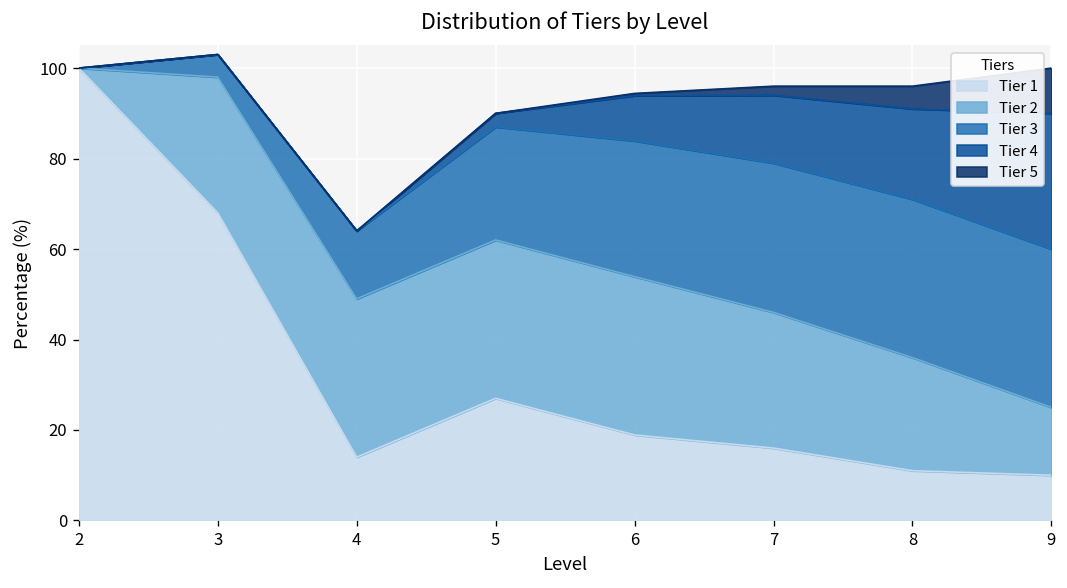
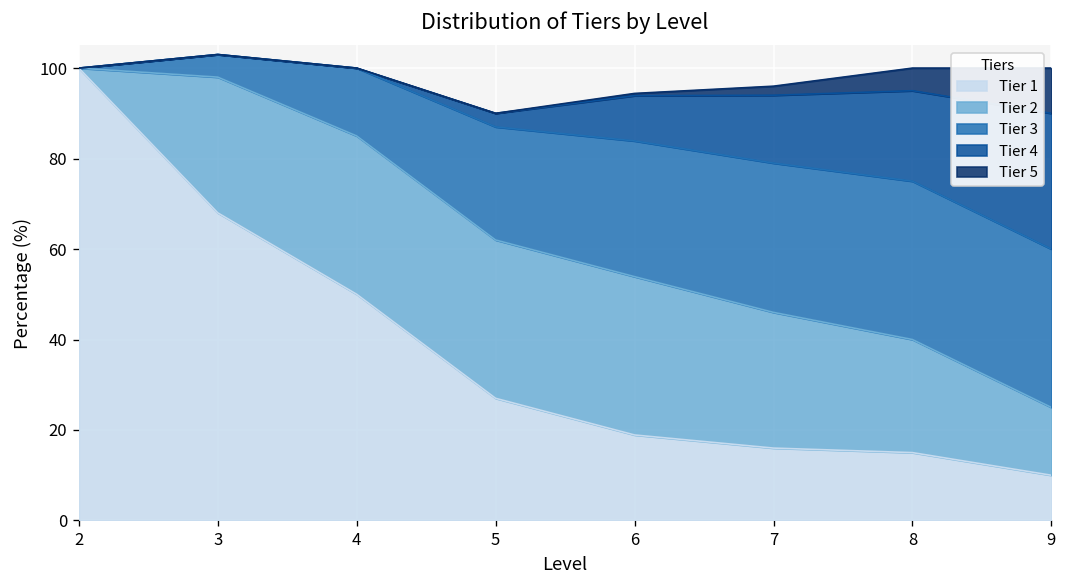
Tier 1, 4: 14 -> 50
Tier 1, 8: 11 -> 15
